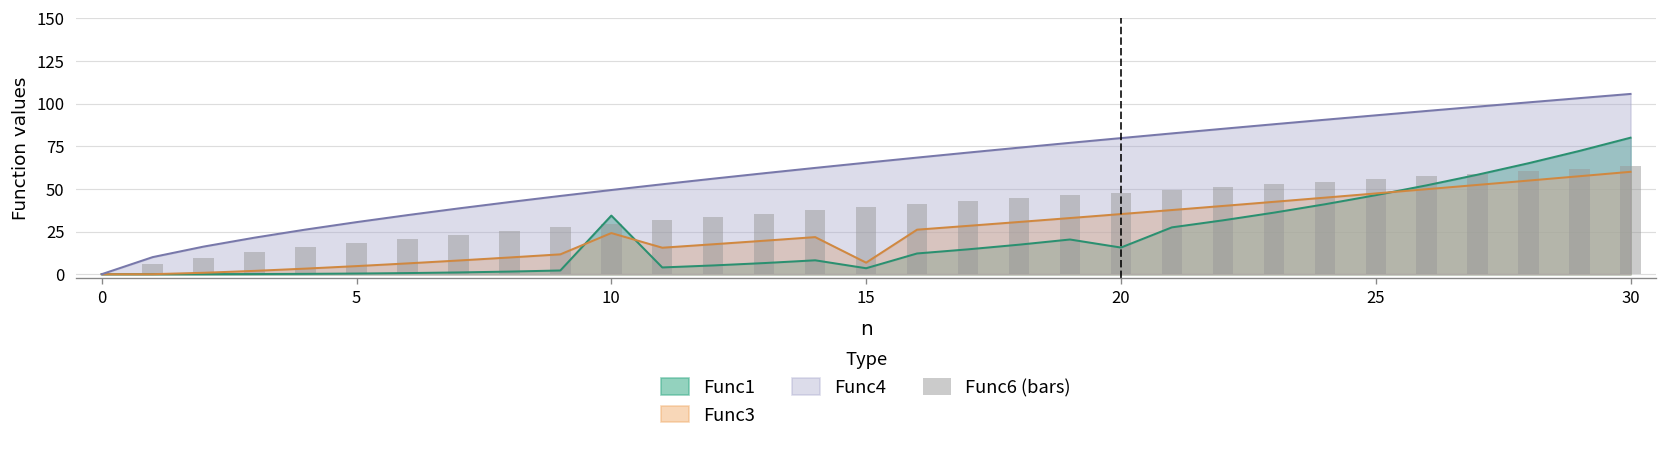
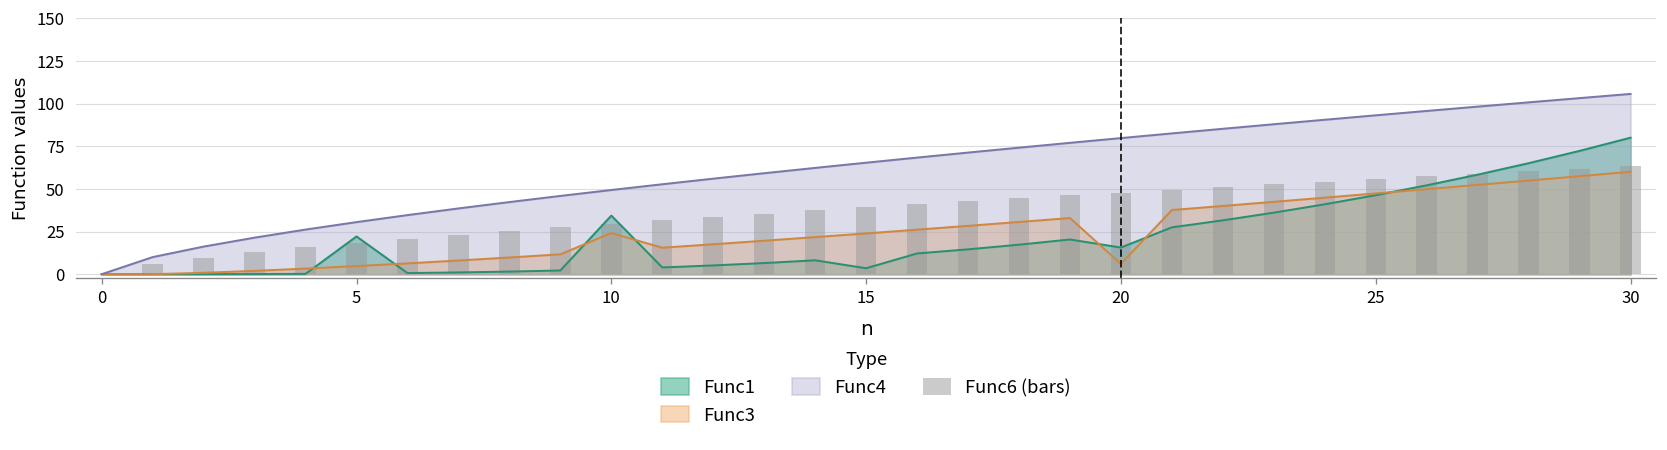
Func1, 5: 0 -> 22
Func3, 15: 7 -> 24
Func3, 20: 35 -> 6
